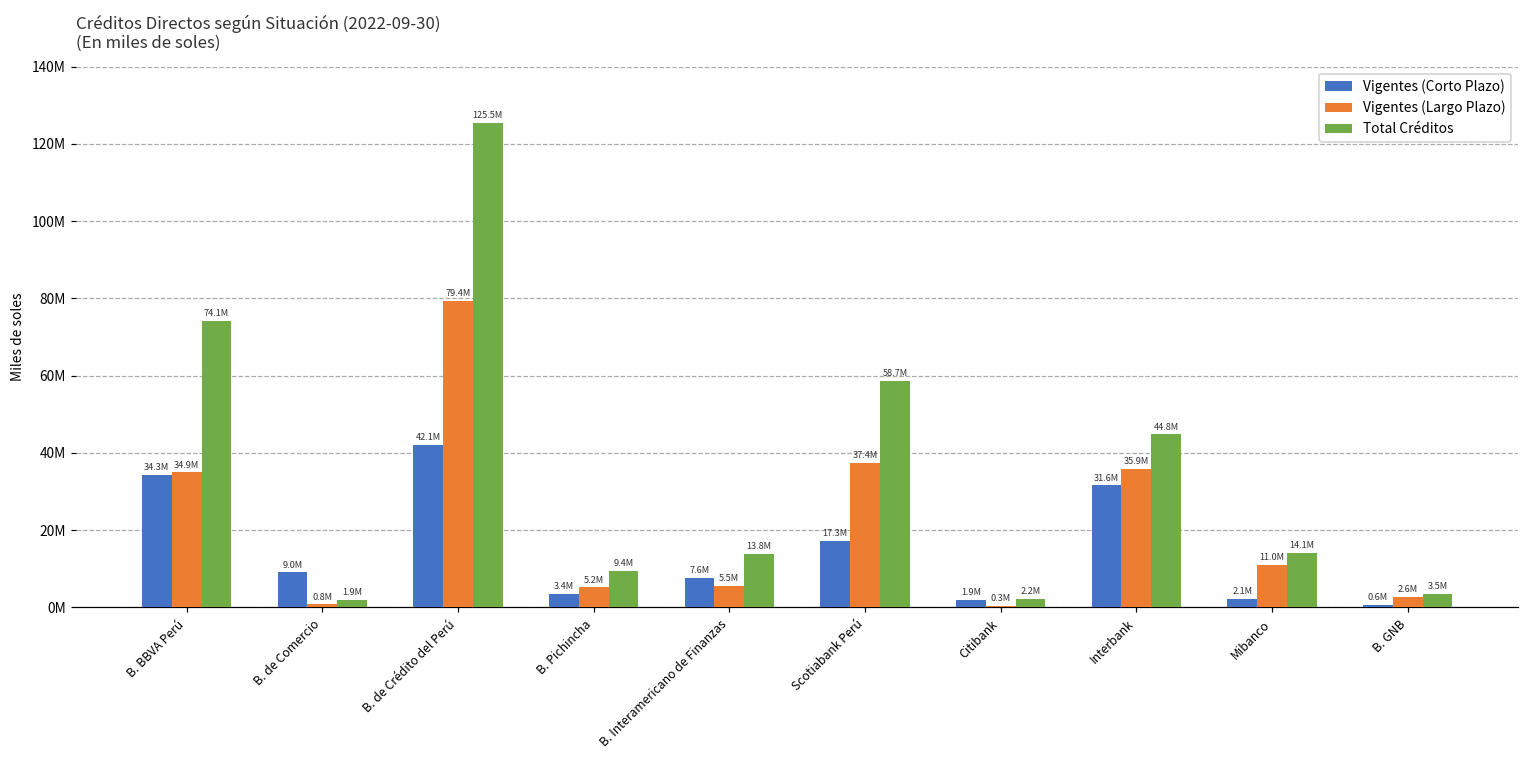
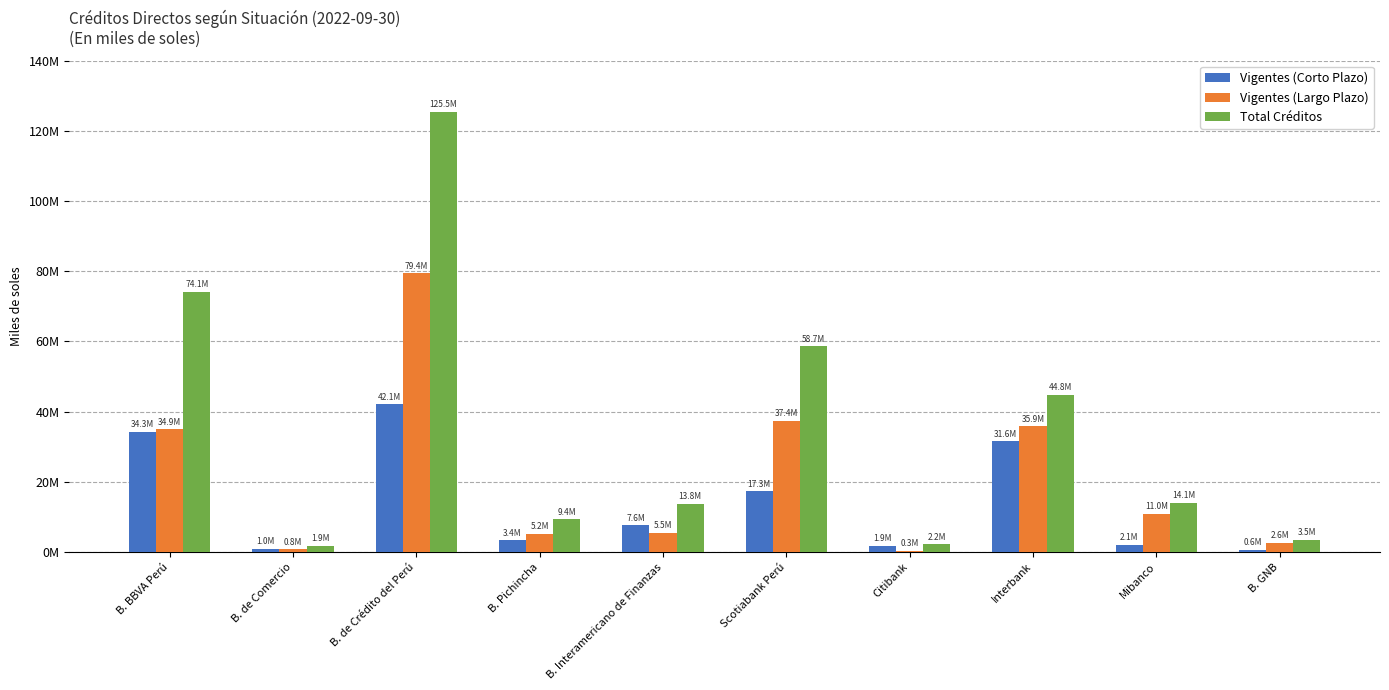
Vigentes (Corto Plazo), B. de Comercio: 9.0M -> 1.0M
